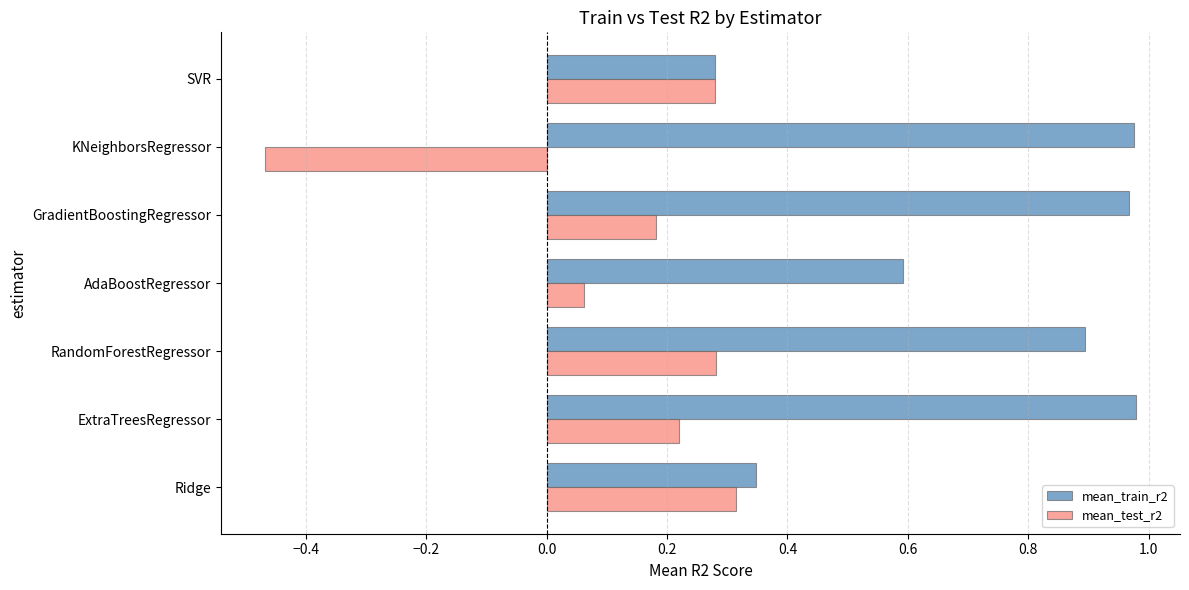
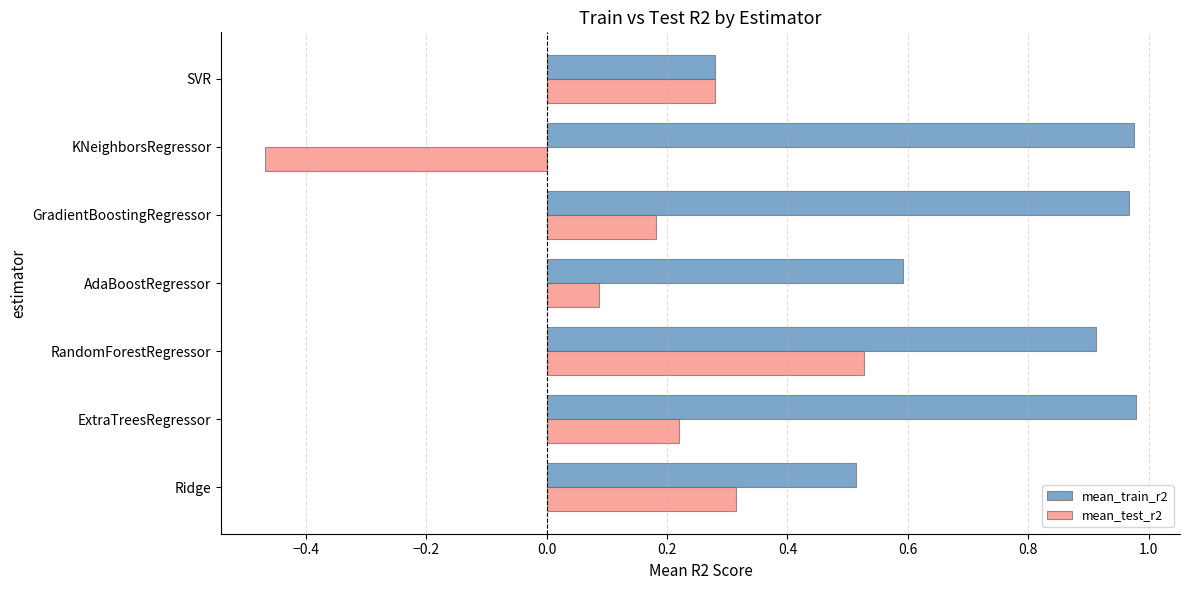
mean_test_r2, AdaBoostRegressor: 0.06 -> 0.09
mean_train_r2, RandomForestRegressor: 0.89 -> 0.91
mean_test_r2, RandomForestRegressor: 0.28 -> 0.53
mean_train_r2, Ridge: 0.35 -> 0.51
